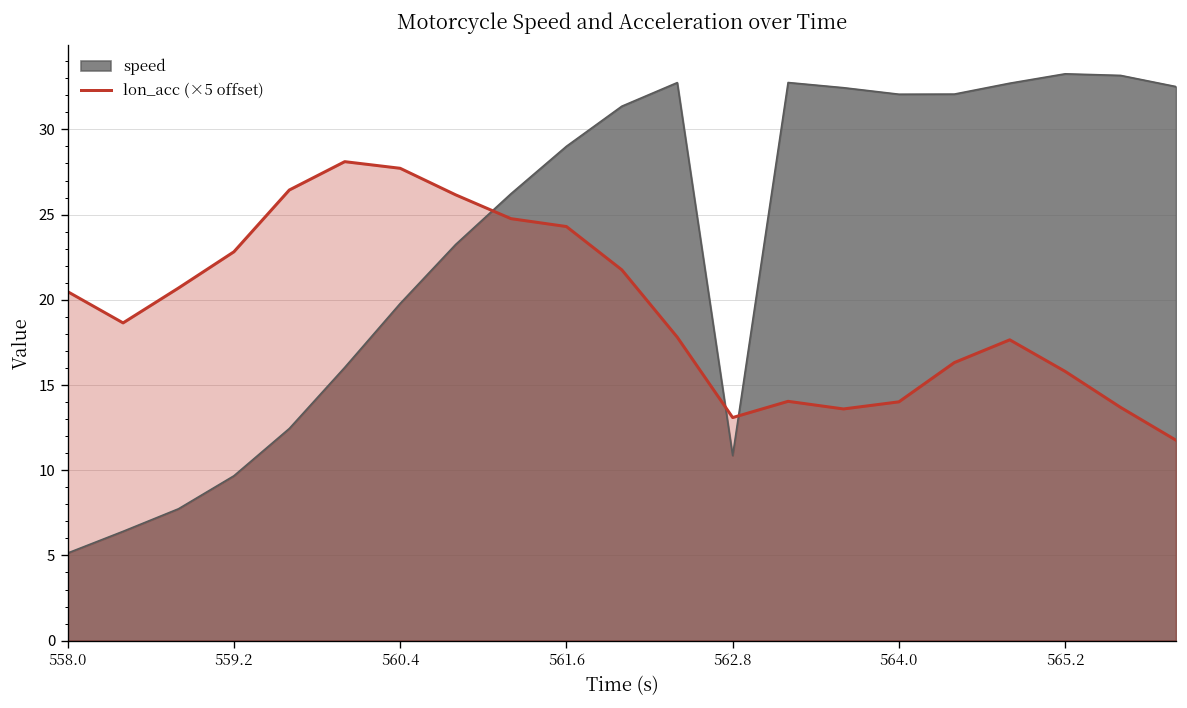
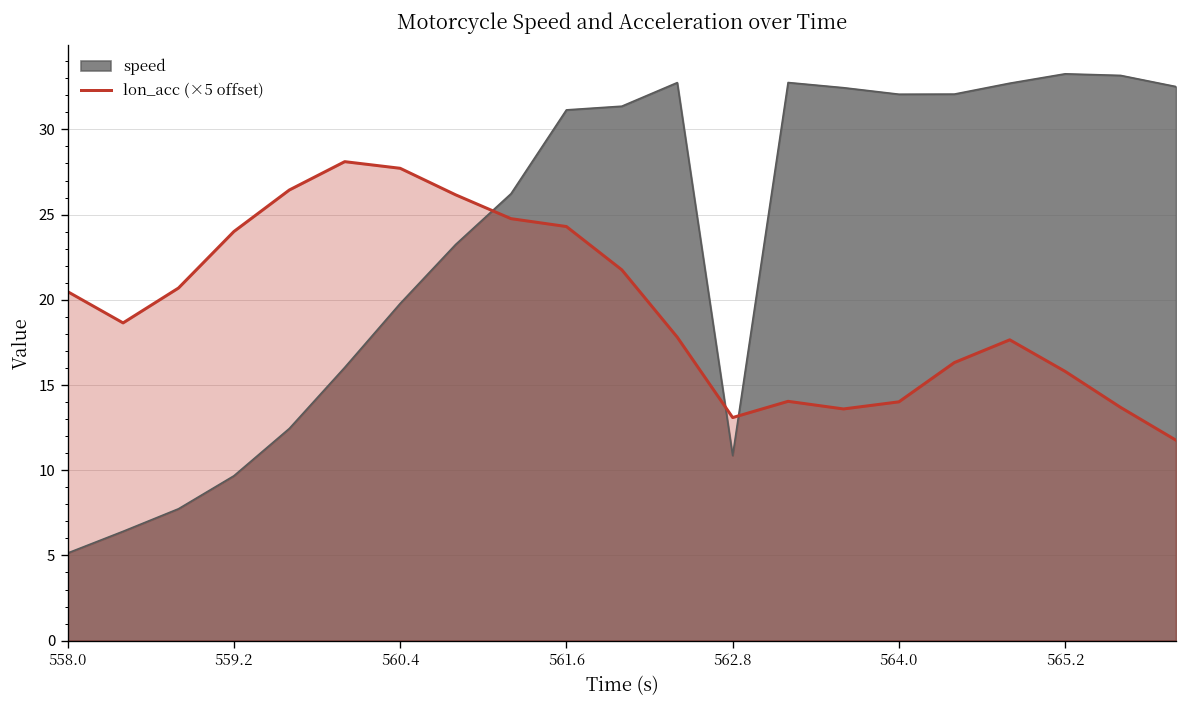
lon_acc (×5 offset), 559.2: 22.8 -> 24.0
speed, 561.6: 29.0 -> 31.1
